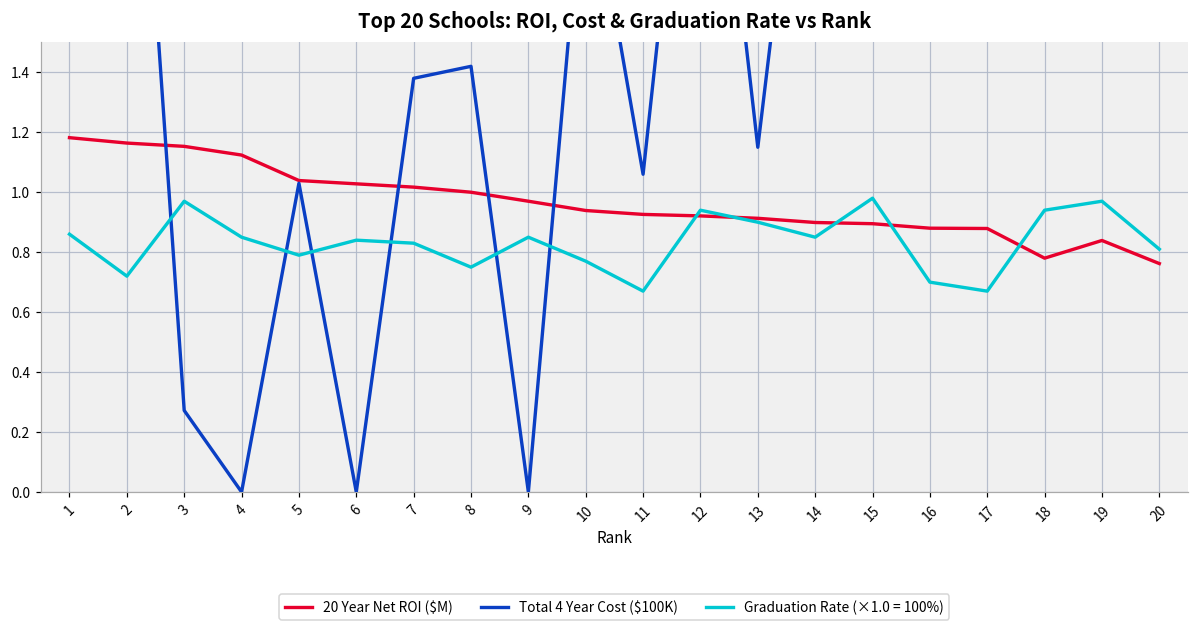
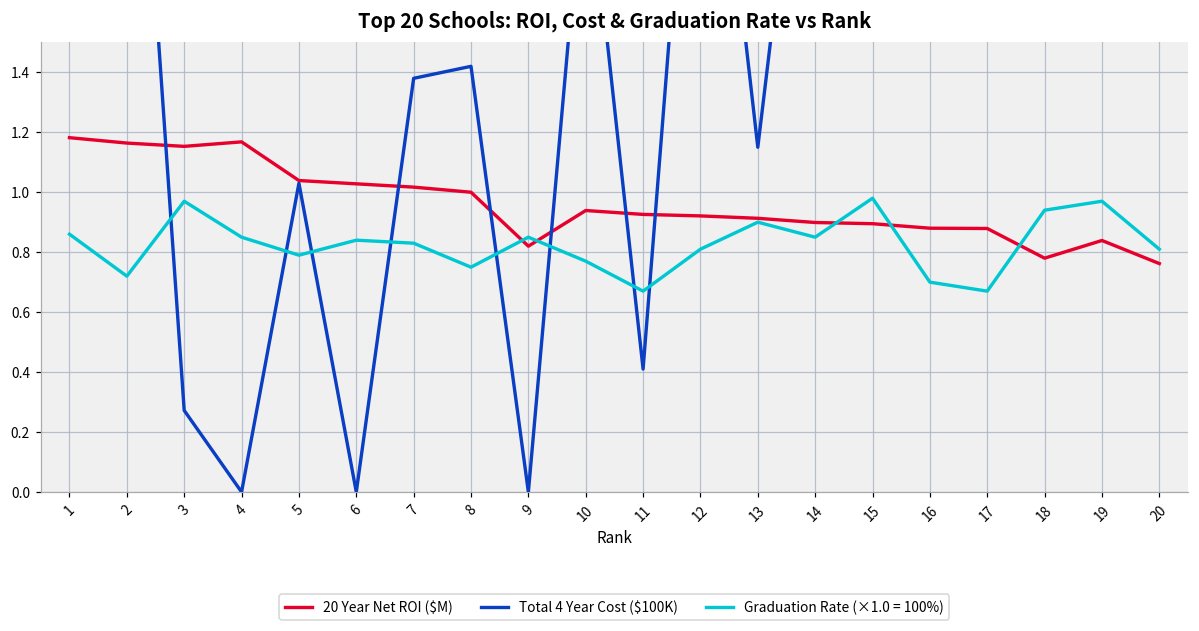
20 Year Net ROI ($M), 4: 1.12 -> 1.17
20 Year Net ROI ($M), 9: 0.97 -> 0.82
Total 4 Year Cost ($100K), 11: 1.06 -> 0.41
Graduation Rate (×1.0 = 100%), 12: 0.94 -> 0.81
